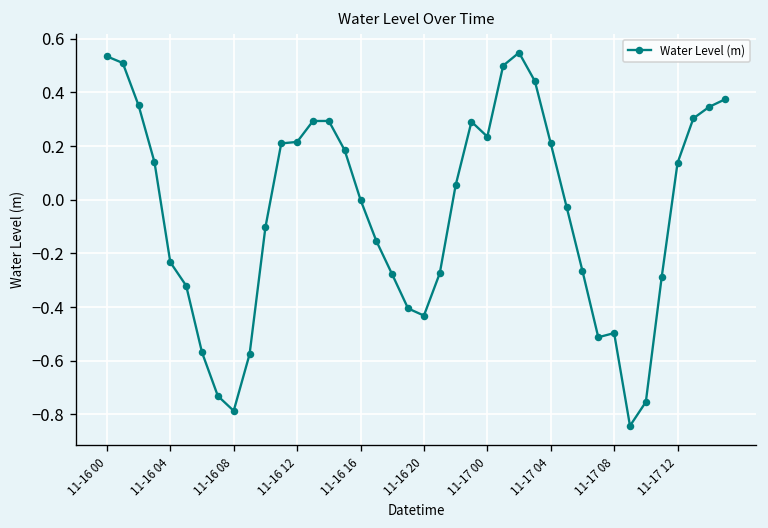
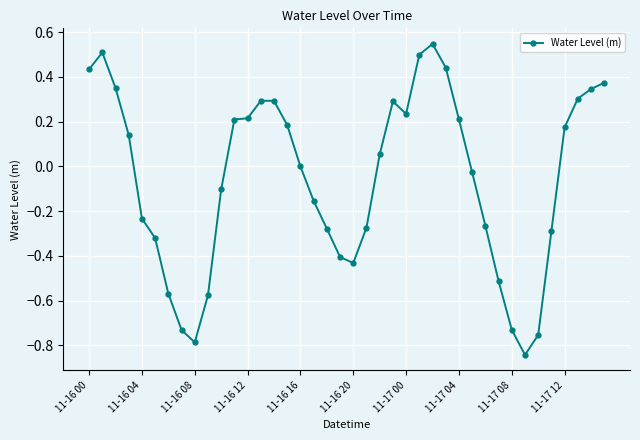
11-16 00: 0.53 -> 0.43
11-17 08: -0.50 -> -0.73
11-17 12: 0.14 -> 0.17
